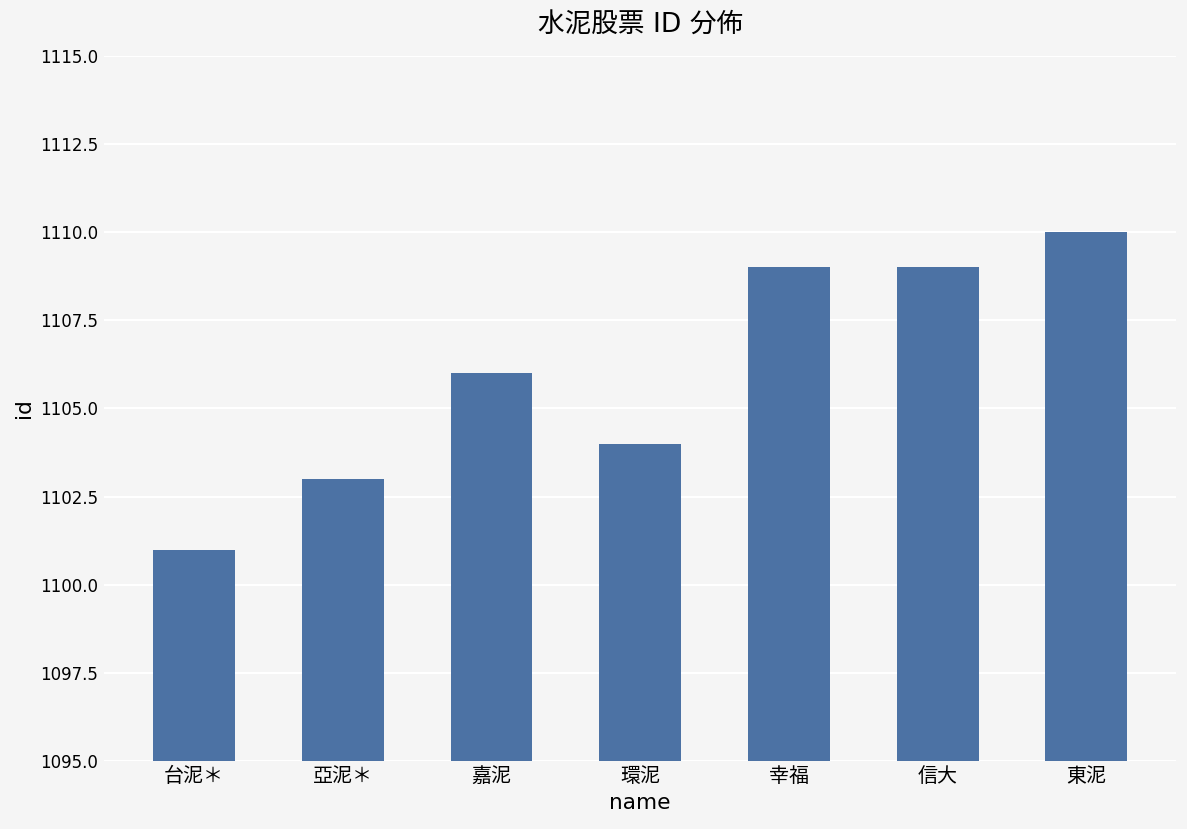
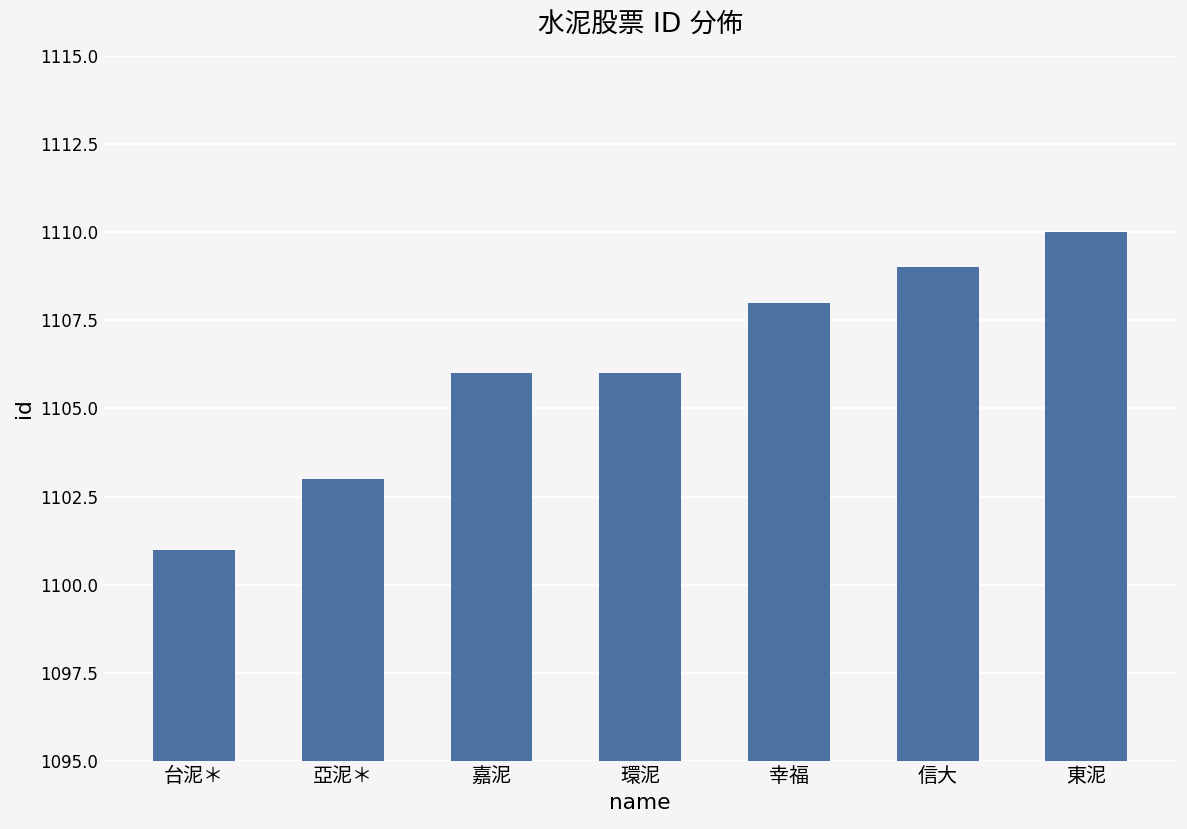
環泥: 1104 -> 1106
幸福: 1109 -> 1108
